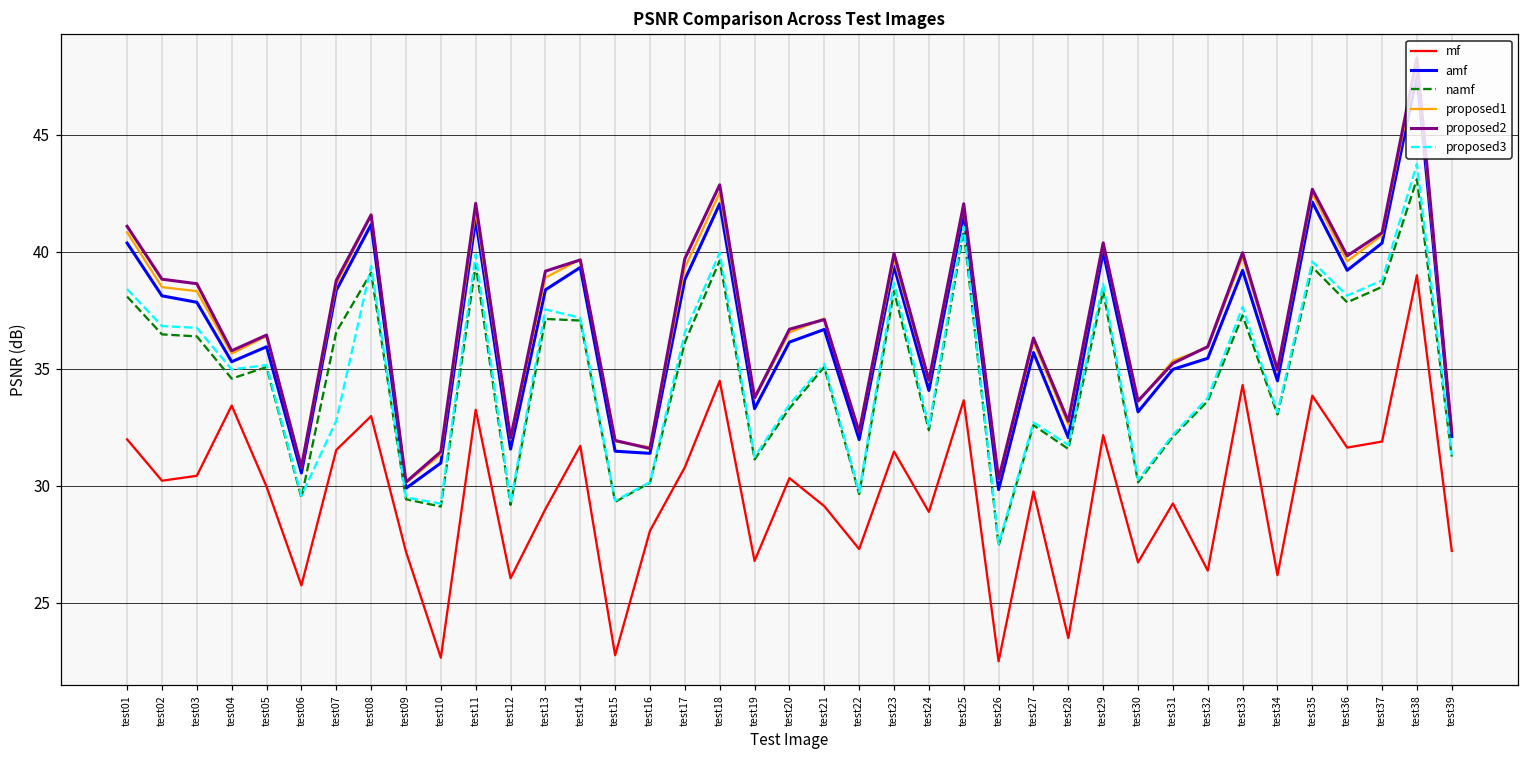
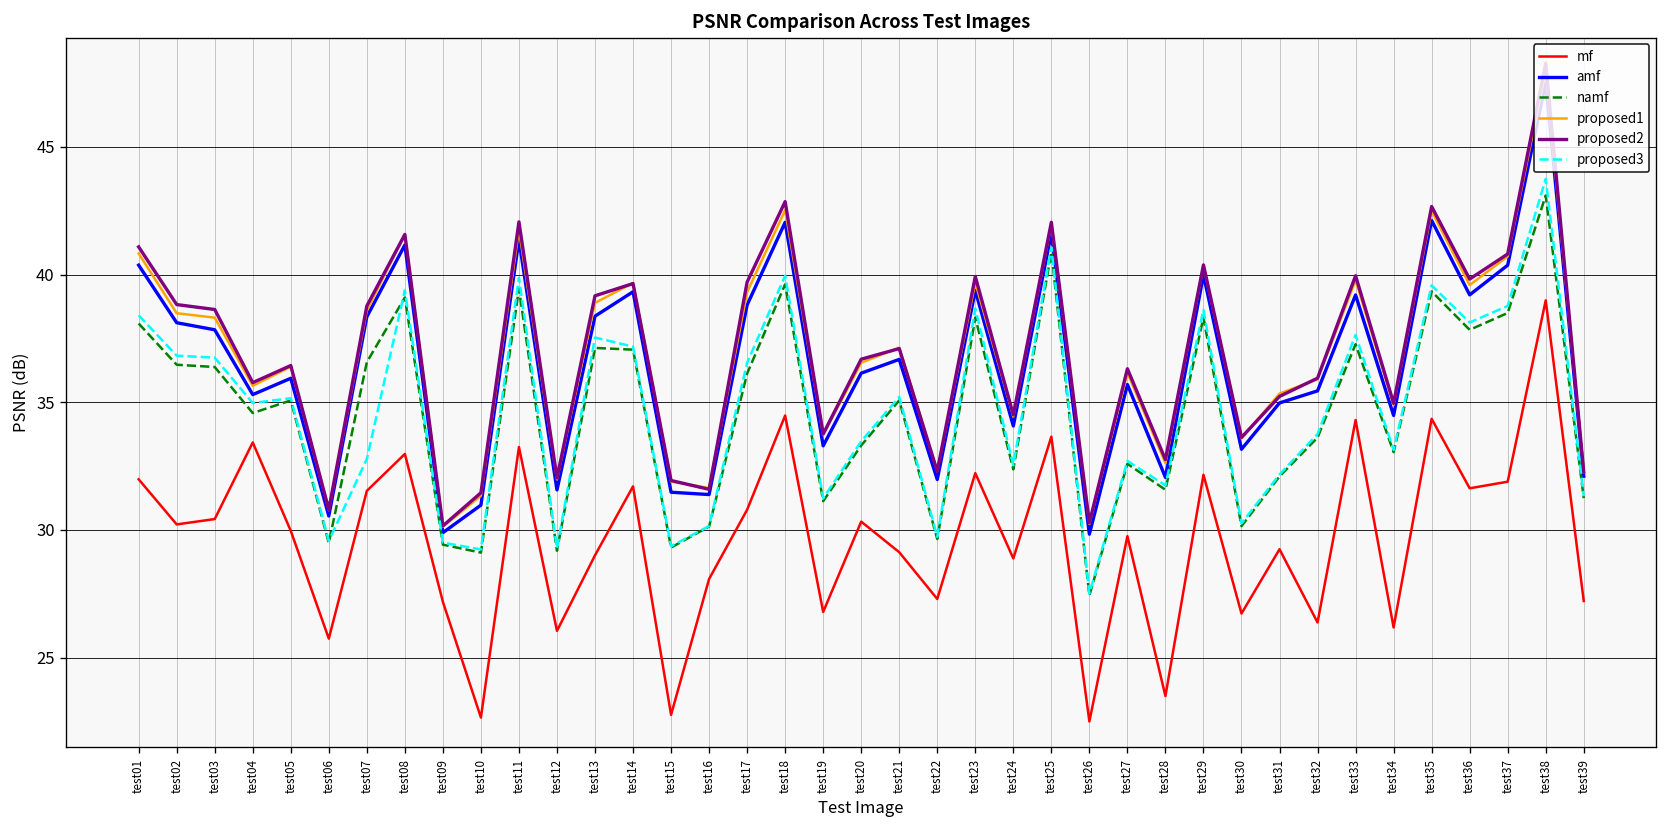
mf, test23: 31.5 -> 32.2
mf, test35: 33.8 -> 34.4
